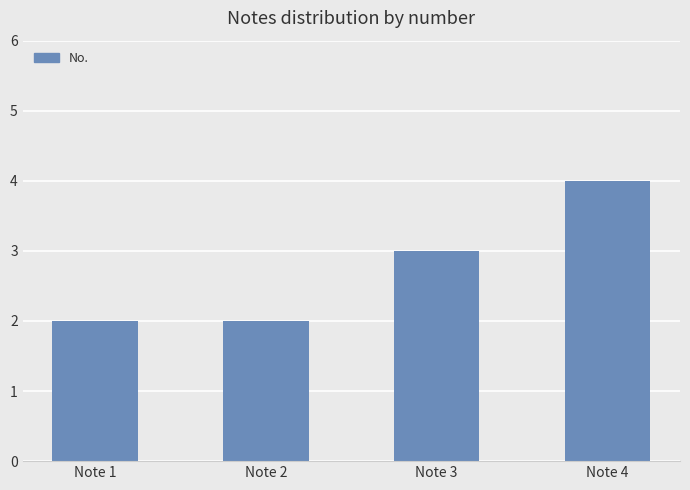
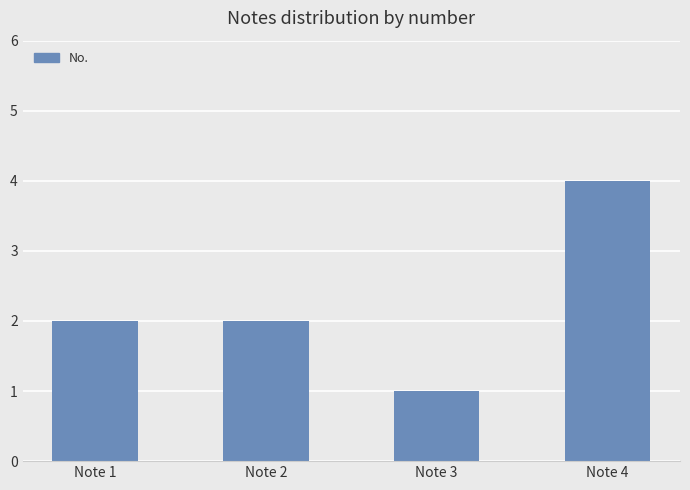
Note 3: 3 -> 1
